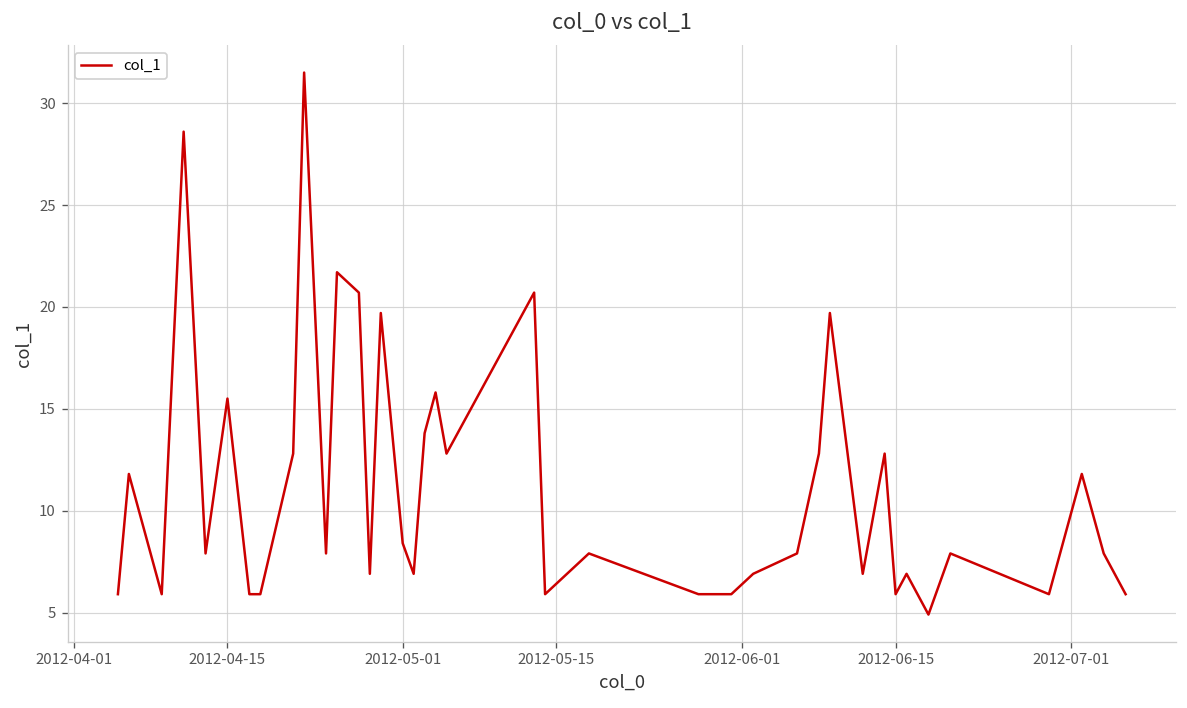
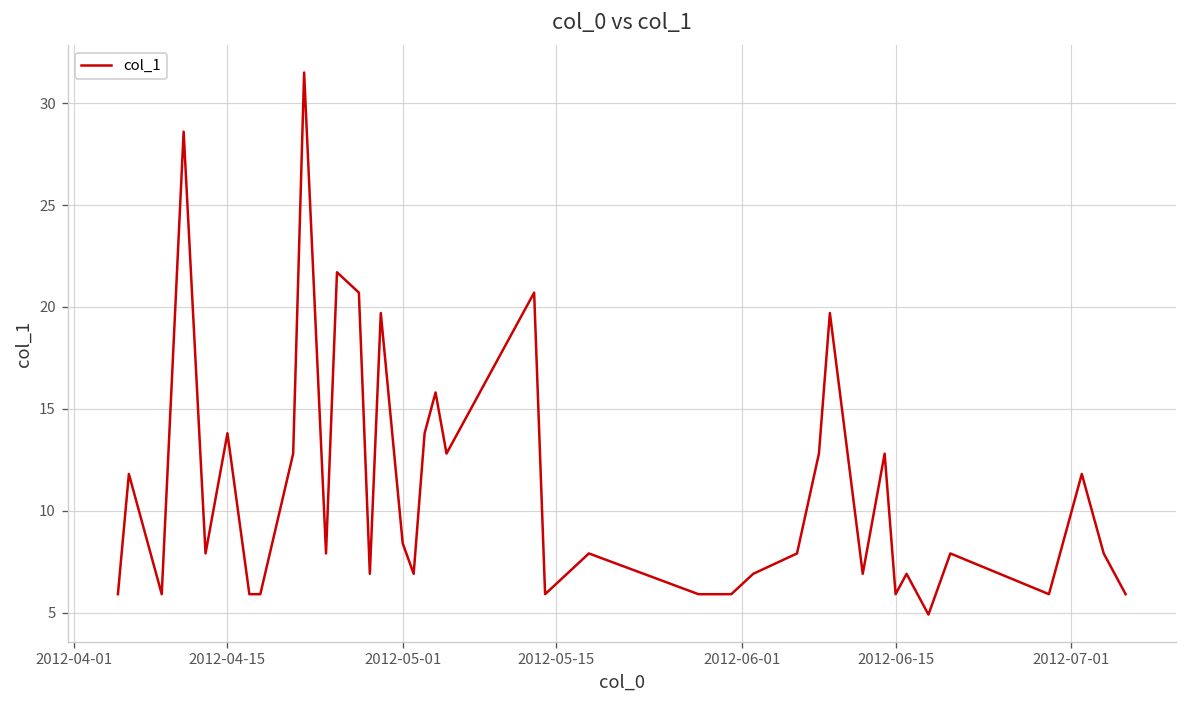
2012-04-15: 15.5 -> 13.8
